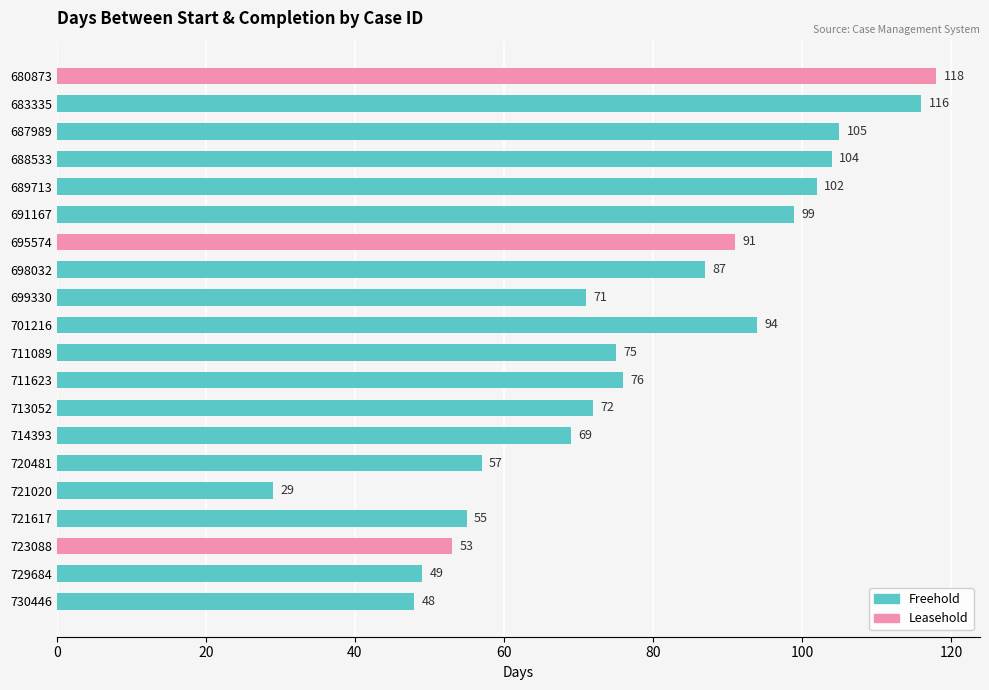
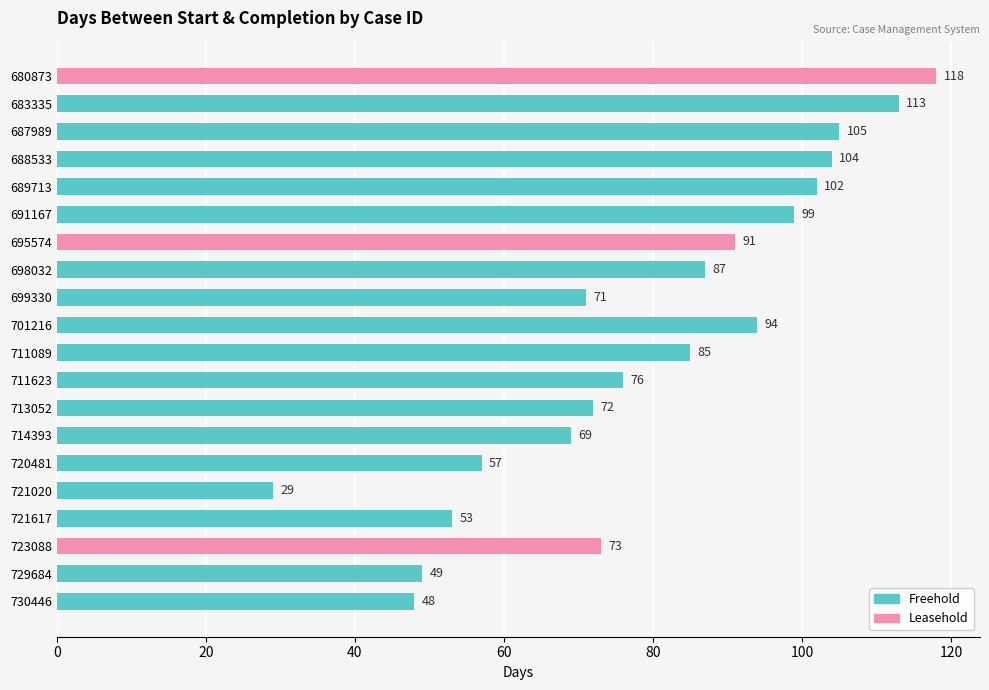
683335: 116 -> 113
711089: 75 -> 85
721617: 55 -> 53
723088: 53 -> 73
